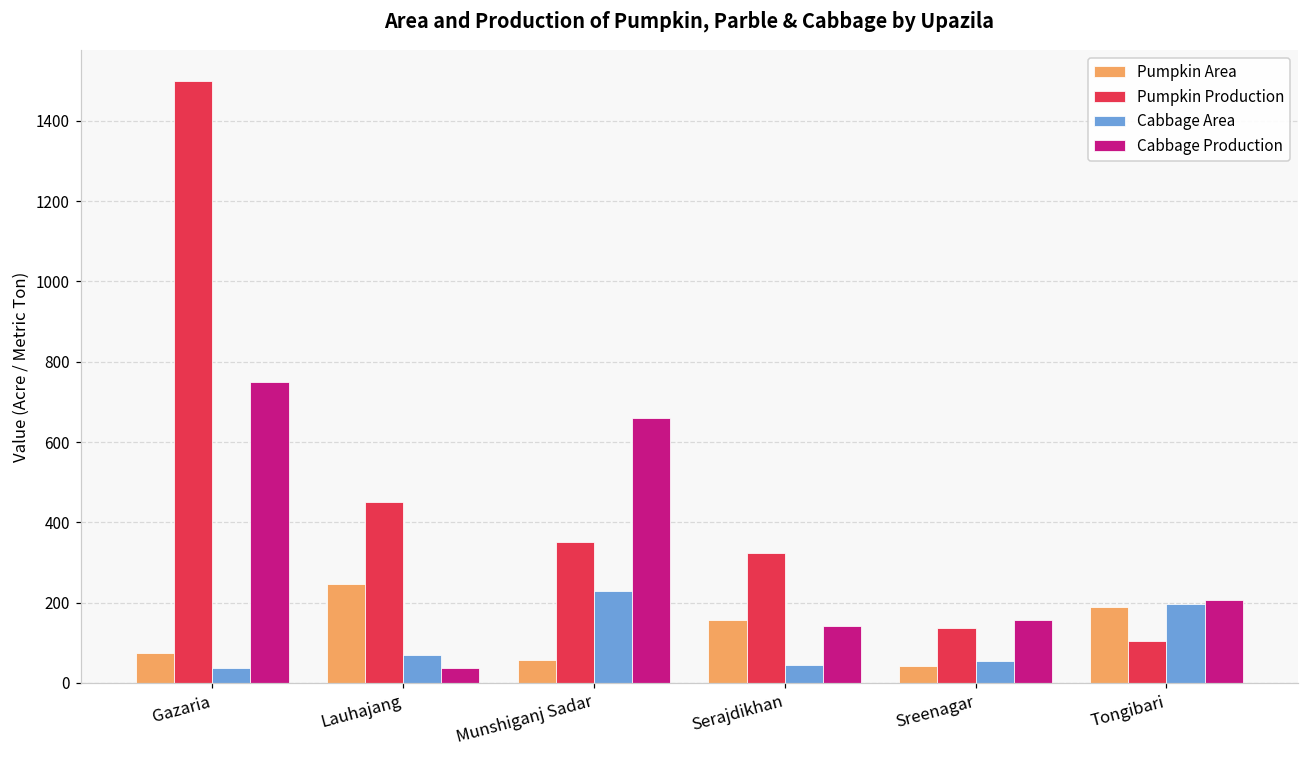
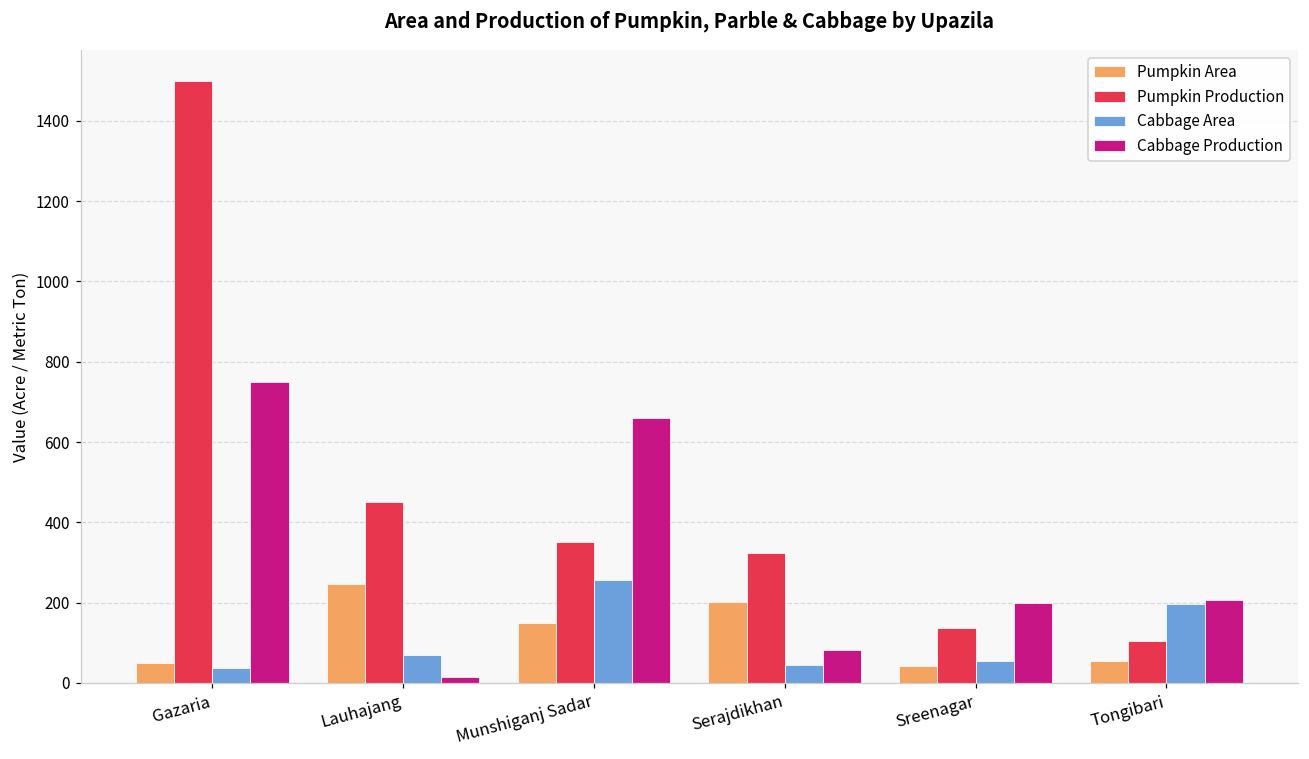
Pumpkin Area, Gazaria: 70 -> 50
Cabbage Production, Lauhajang: 40 -> 10
Pumpkin Area, Munshiganj Sadar: 60 -> 150
Cabbage Area, Munshiganj Sadar: 230 -> 260
Pumpkin Area, Serajdikhan: 160 -> 200
Cabbage Production, Serajdikhan: 140 -> 80
Cabbage Production, Sreenagar: 160 -> 200
Pumpkin Area, Tongibari: 190 -> 50
